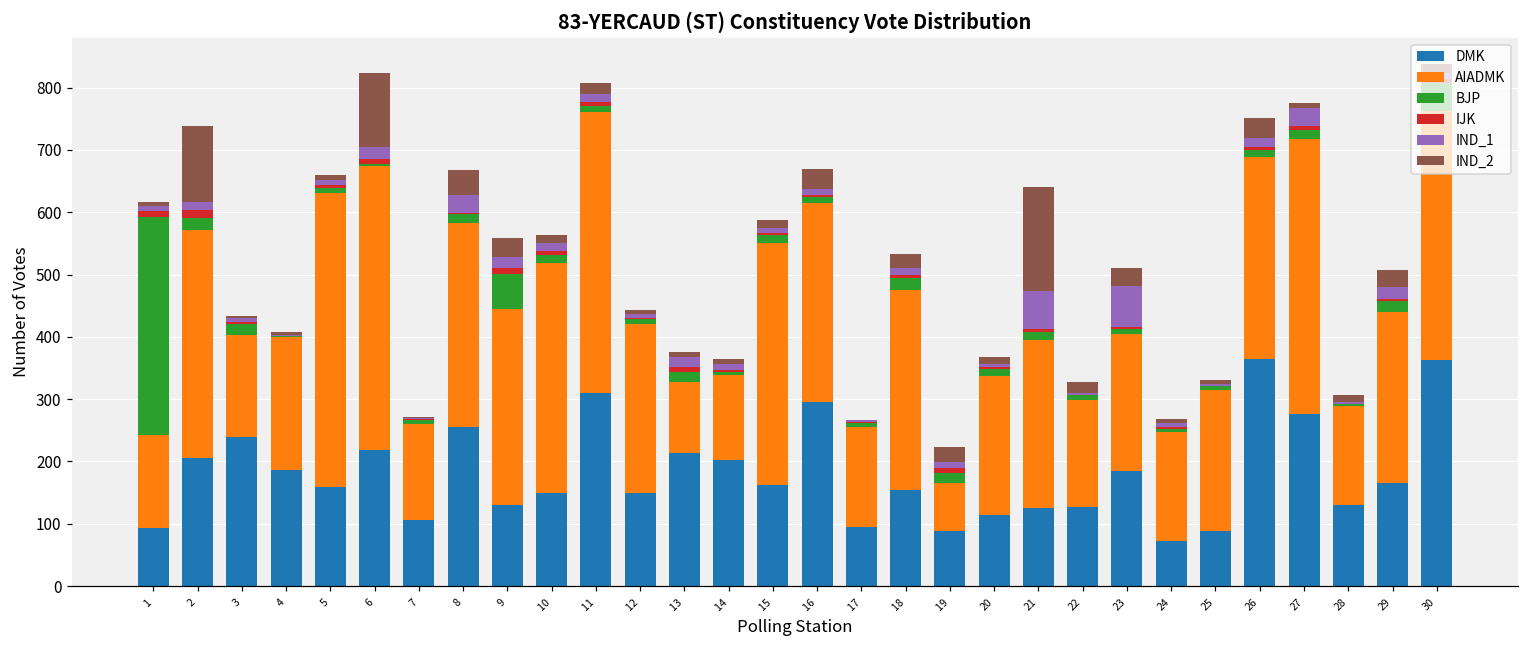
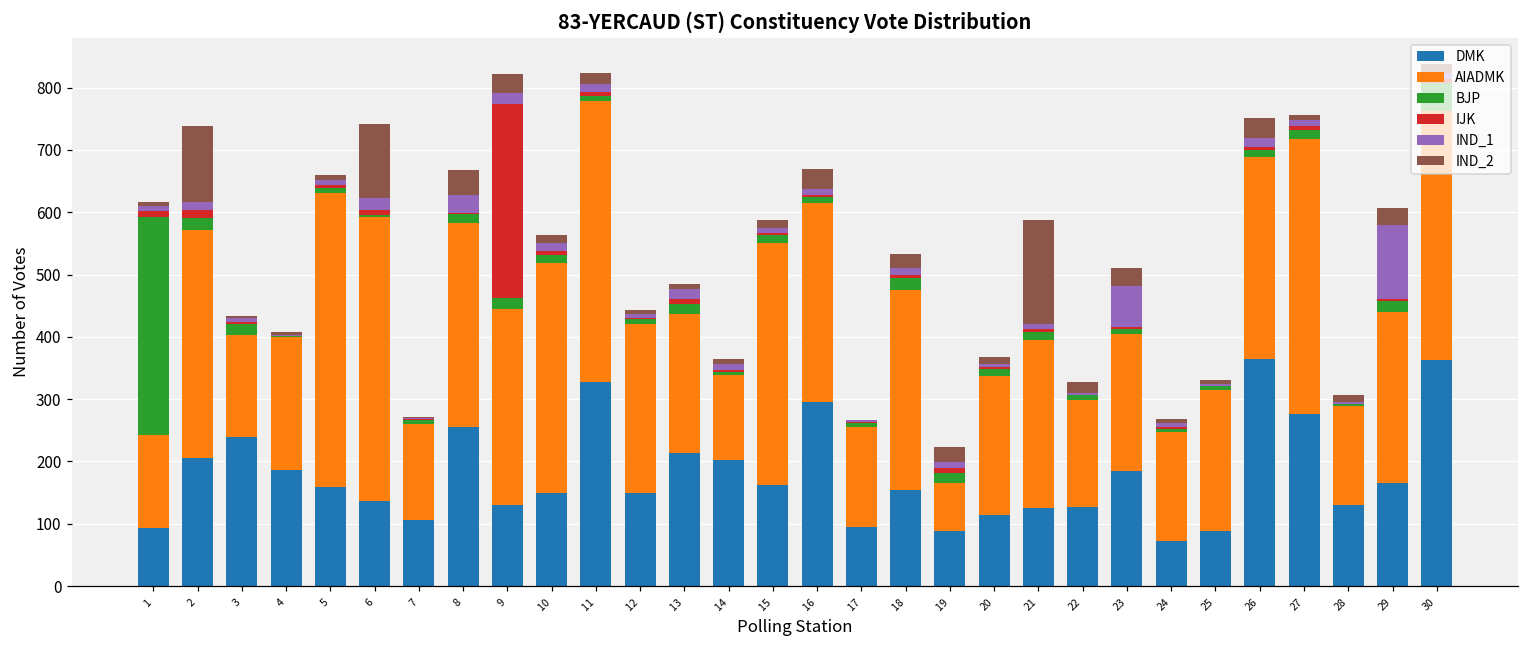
DMK, 6: 220 -> 140
BJP, 9: 60 -> 20
IJK, 9: 10 -> 310
DMK, 11: 310 -> 330
AIADMK, 13: 110 -> 220
IND_1, 21: 60 -> 10
IND_1, 27: 30 -> 10
IND_1, 29: 20 -> 120
